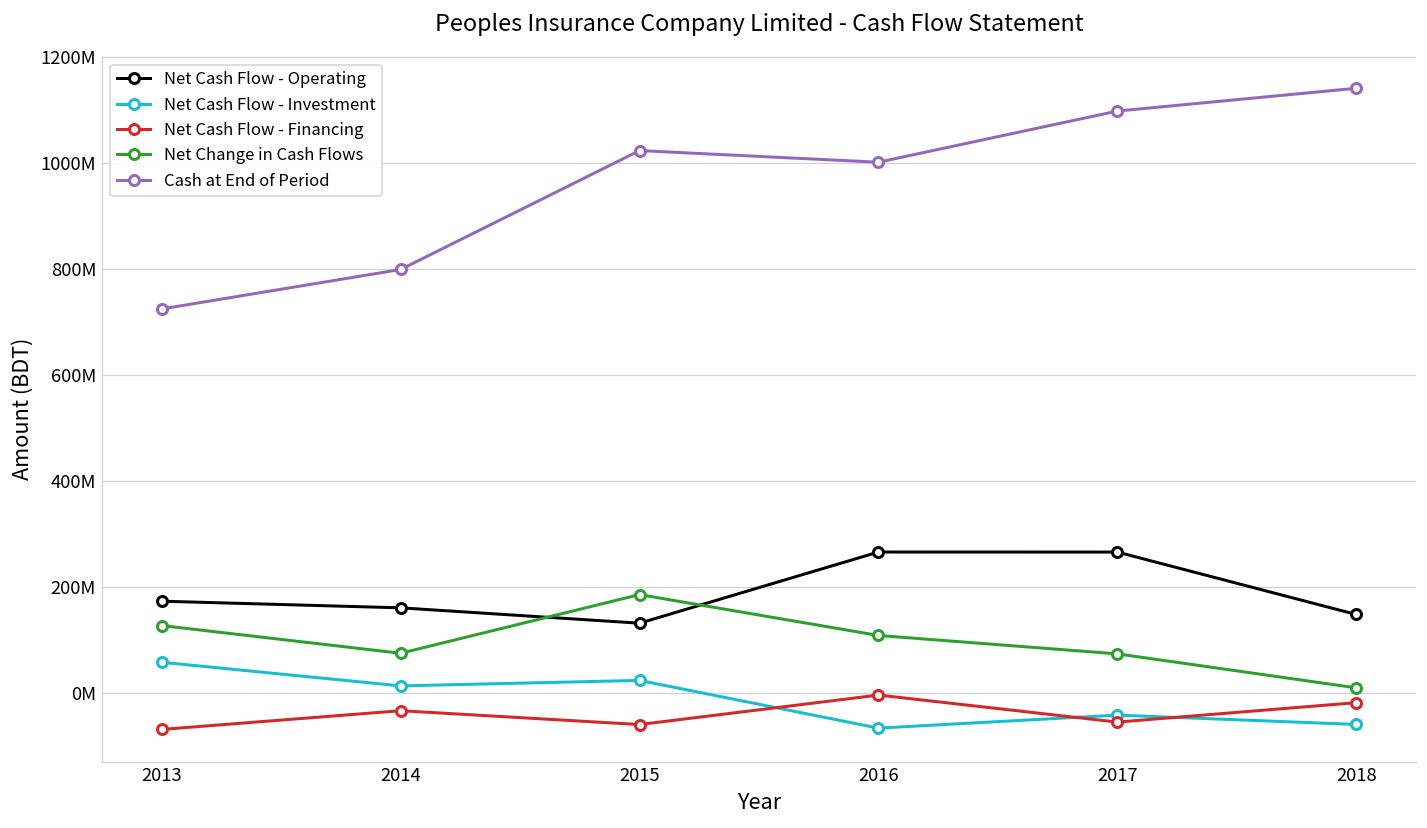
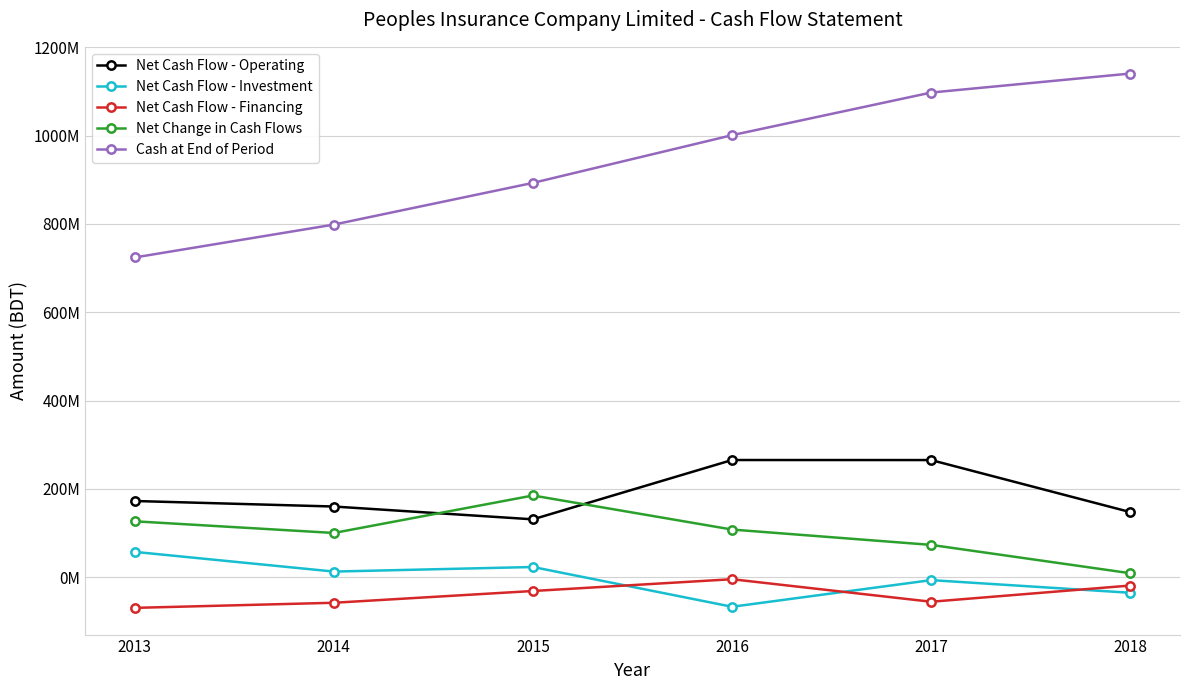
Net Cash Flow - Financing, 2014: -30000000 -> -60000000
Net Change in Cash Flows, 2014: 70000000 -> 100000000
Net Cash Flow - Financing, 2015: -60000000 -> -30000000
Cash at End of Period, 2015: 1020000000 -> 890000000
Net Cash Flow - Investment, 2017: -40000000 -> -10000000
Net Cash Flow - Investment, 2018: -60000000 -> -40000000
